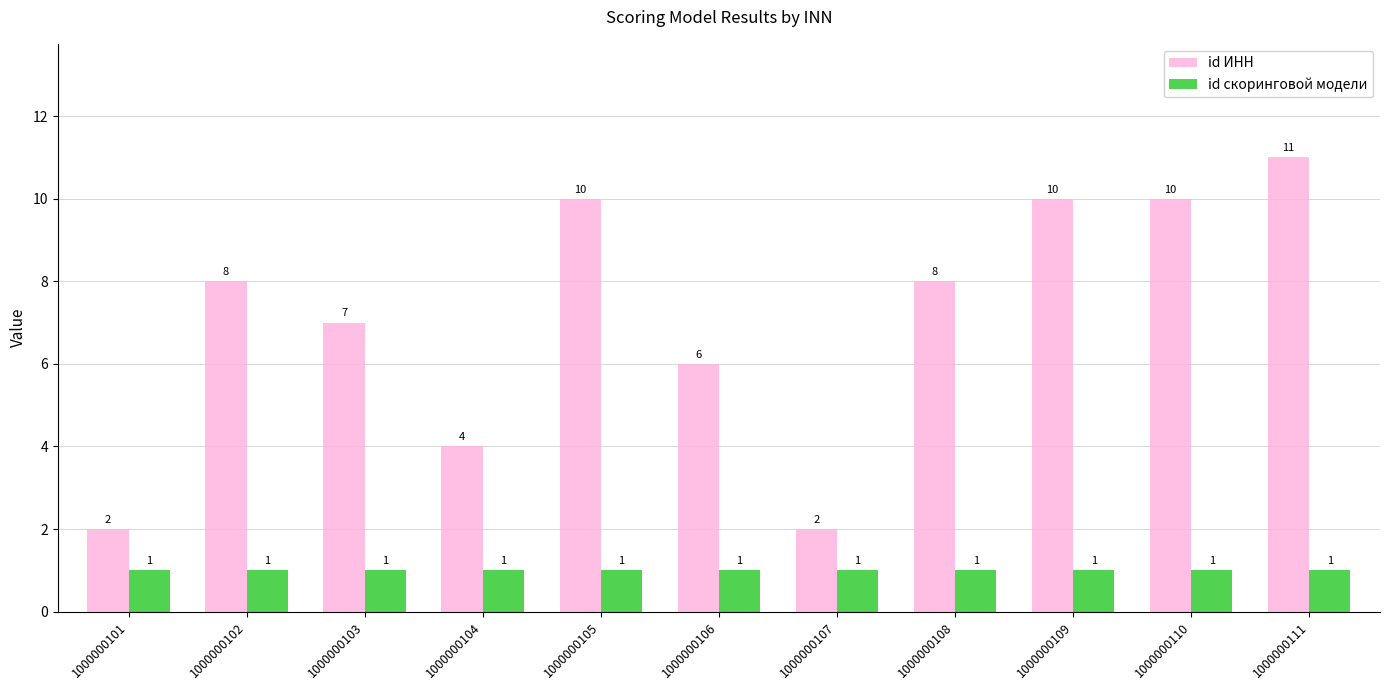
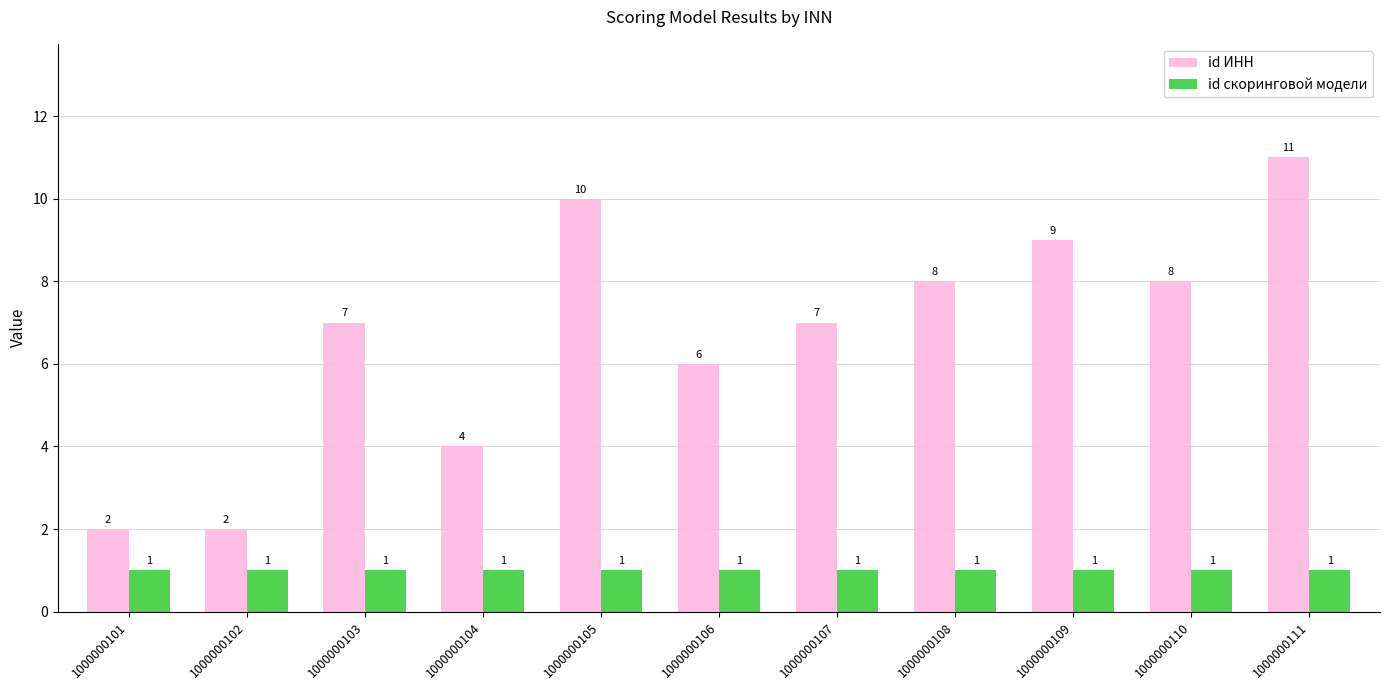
id ИНН, 1000000102: 8 -> 2
id ИНН, 1000000107: 2 -> 7
id ИНН, 1000000109: 10 -> 9
id ИНН, 1000000110: 10 -> 8
